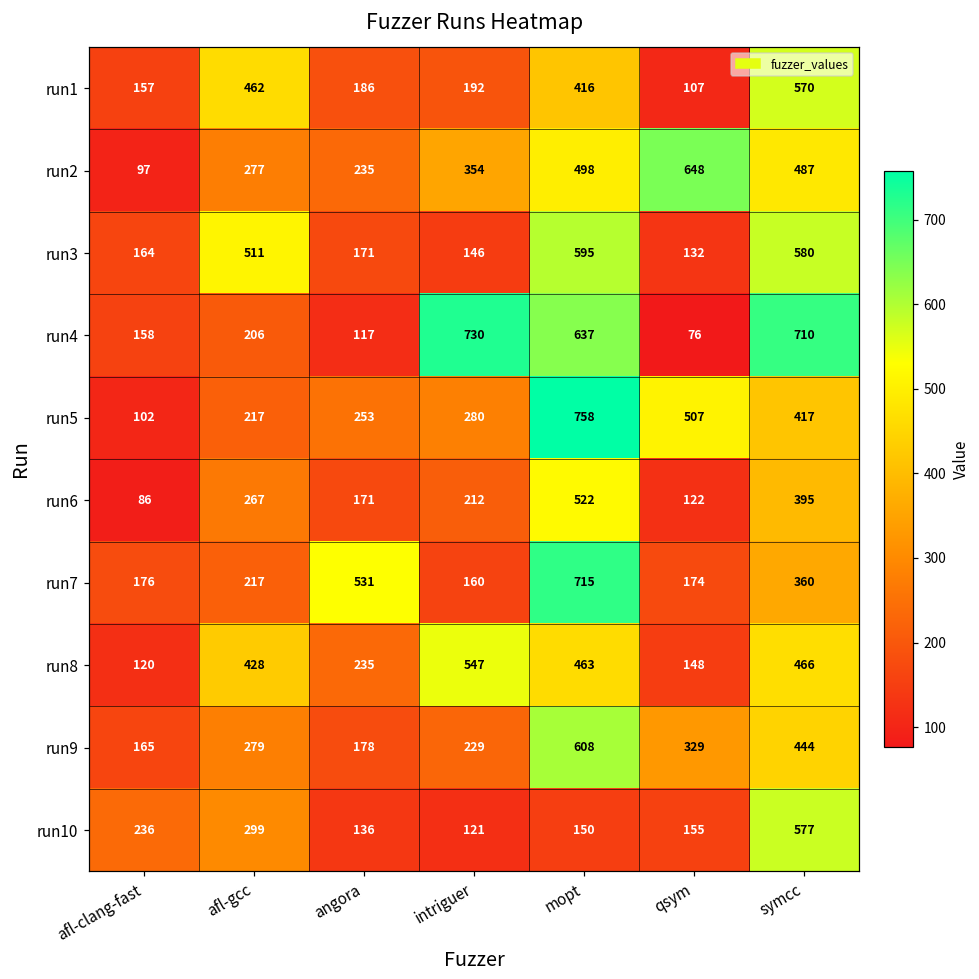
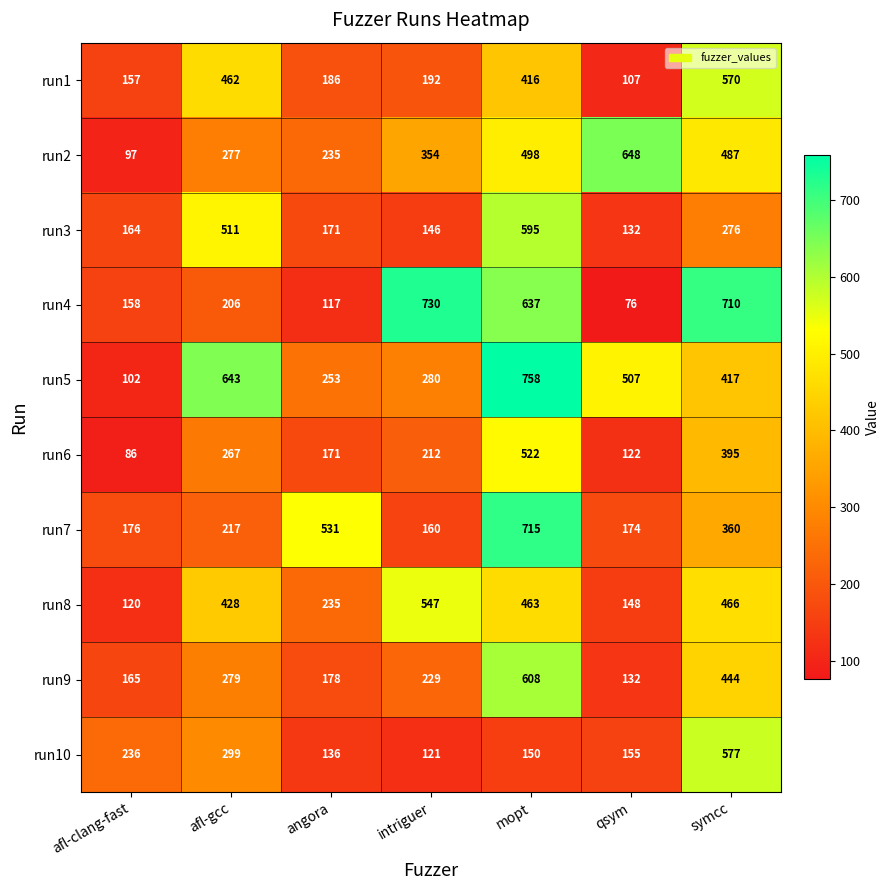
run3, symcc: 580 -> 276
run5, afl-gcc: 217 -> 643
run9, qsym: 329 -> 132
